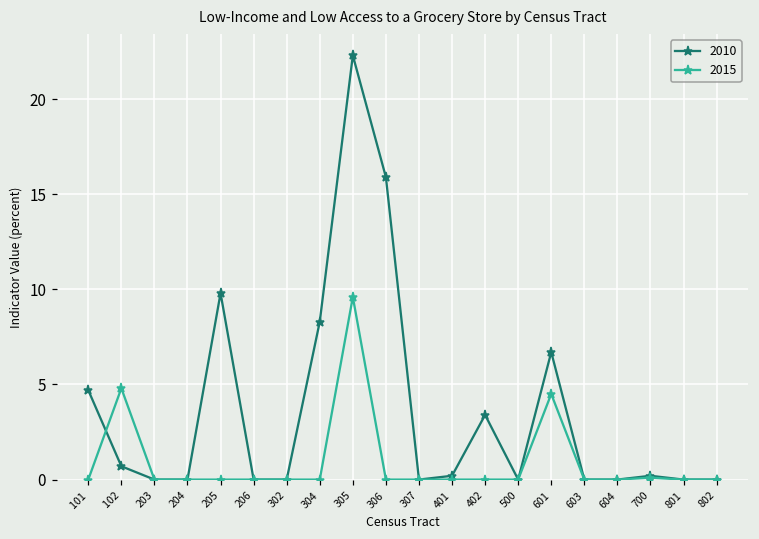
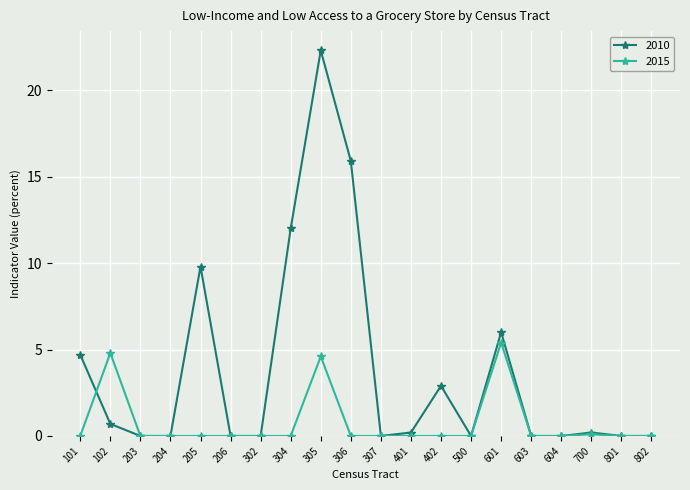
2010, 304: 8.3 -> 12.0
2015, 305: 9.6 -> 4.6
2010, 402: 3.4 -> 2.9
2010, 601: 6.7 -> 6.0
2015, 601: 4.5 -> 5.4
